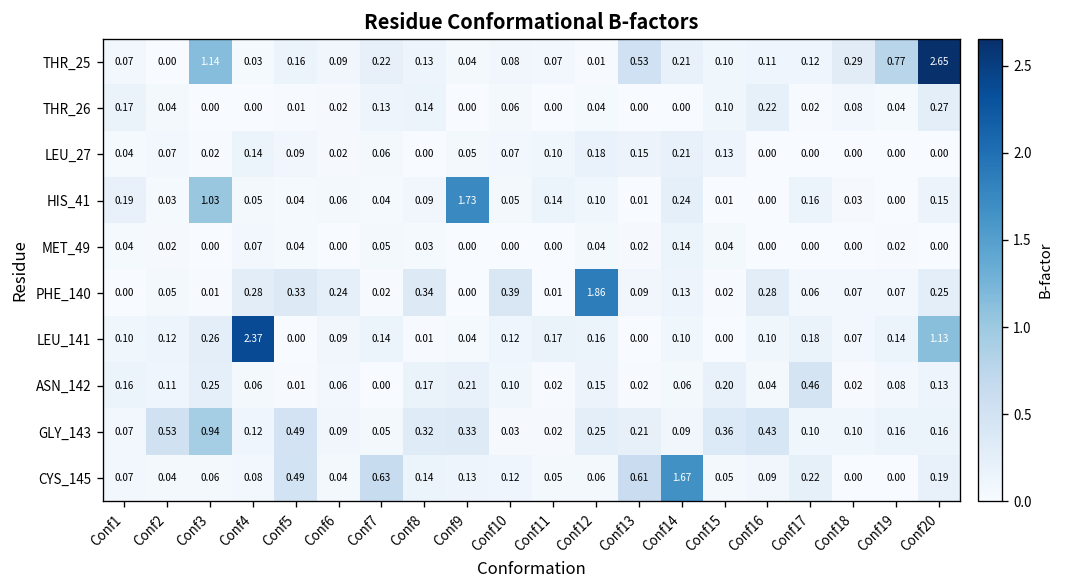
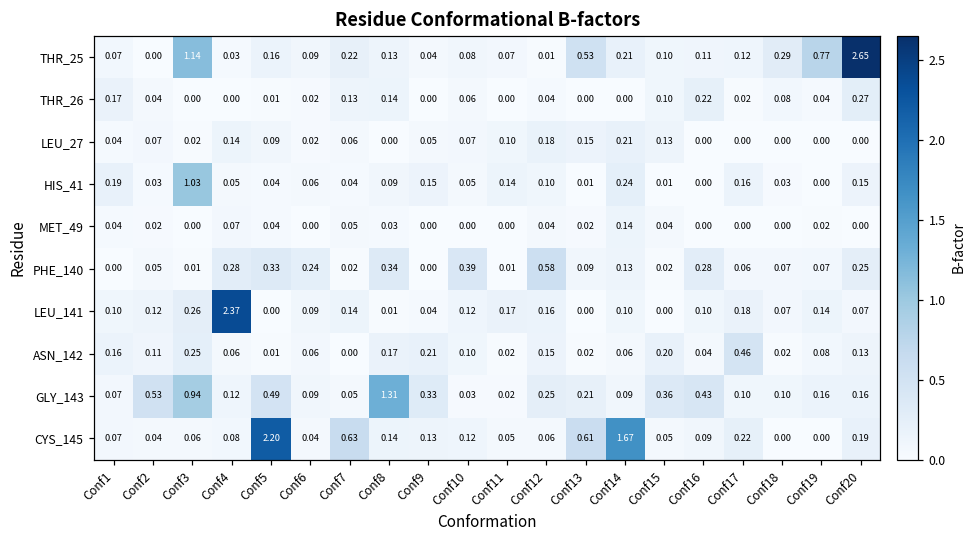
HIS_41, Conf9: 1.73 -> 0.15
PHE_140, Conf12: 1.86 -> 0.58
LEU_141, Conf20: 1.13 -> 0.07
GLY_143, Conf8: 0.32 -> 1.31
CYS_145, Conf5: 0.49 -> 2.20
